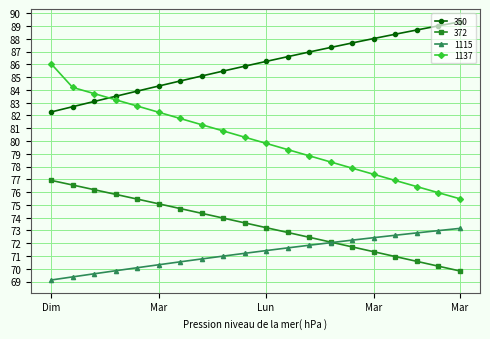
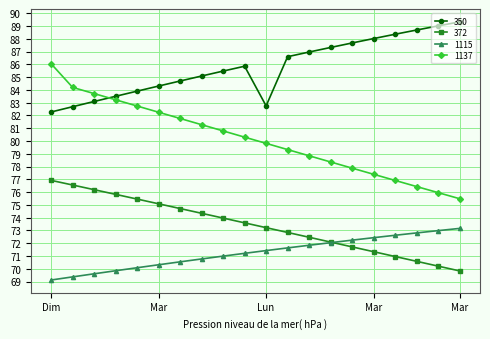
350, Lun: 86.2 -> 82.7
